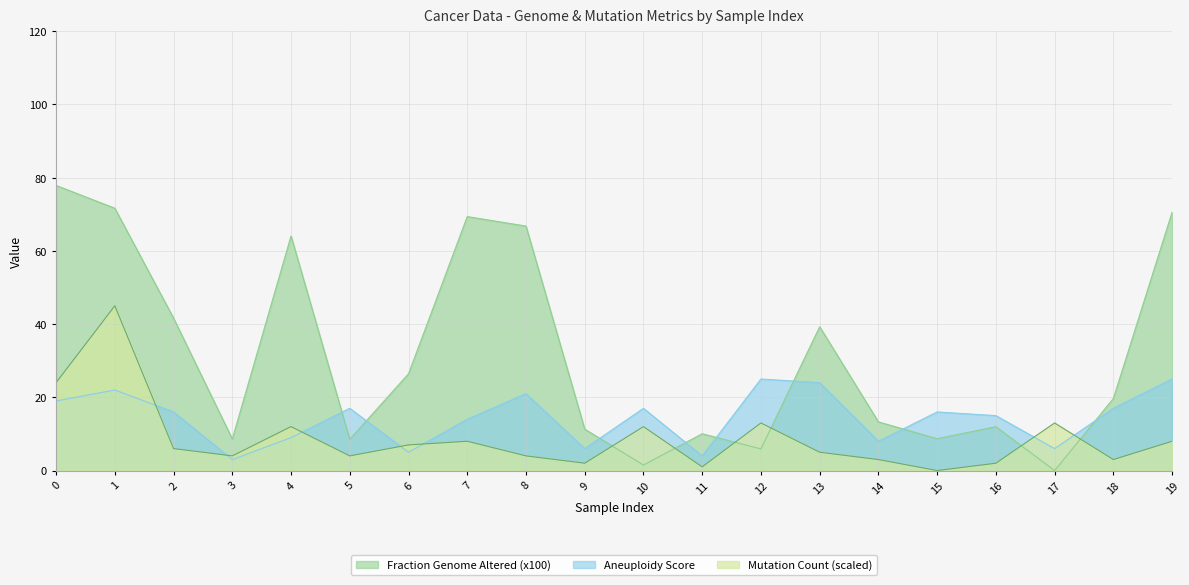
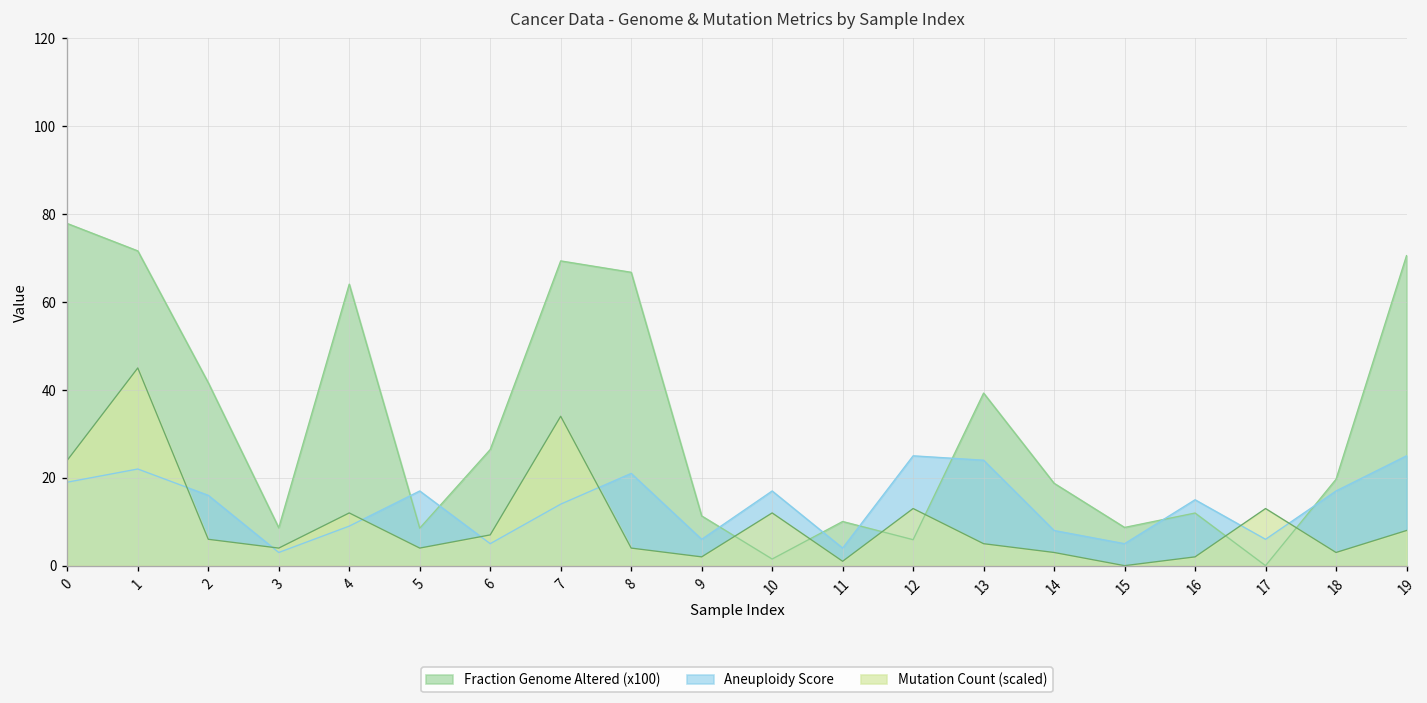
Mutation Count (scaled), 7: 8 -> 34
Fraction Genome Altered (x100), 14: 13 -> 19
Aneuploidy Score, 15: 16 -> 5
